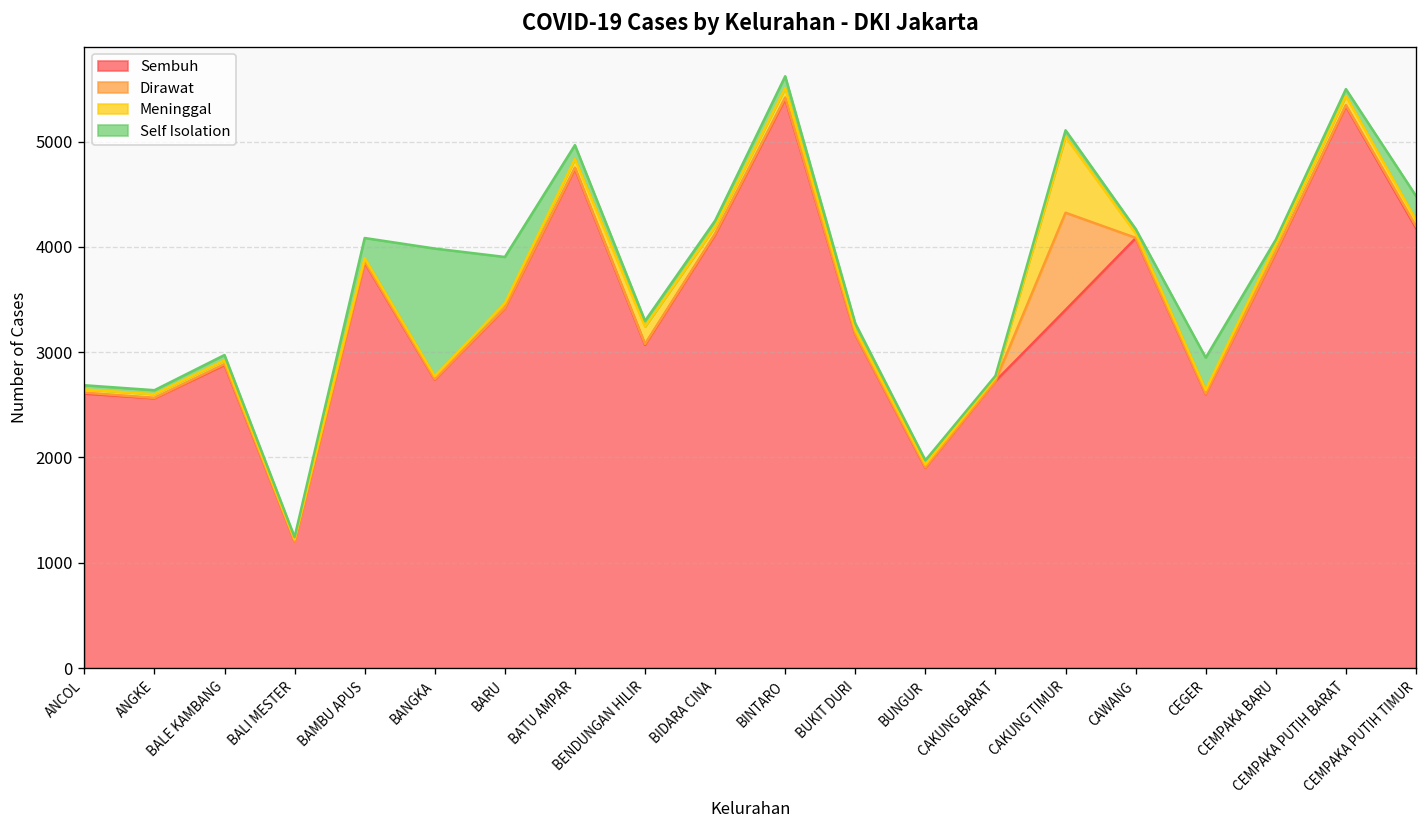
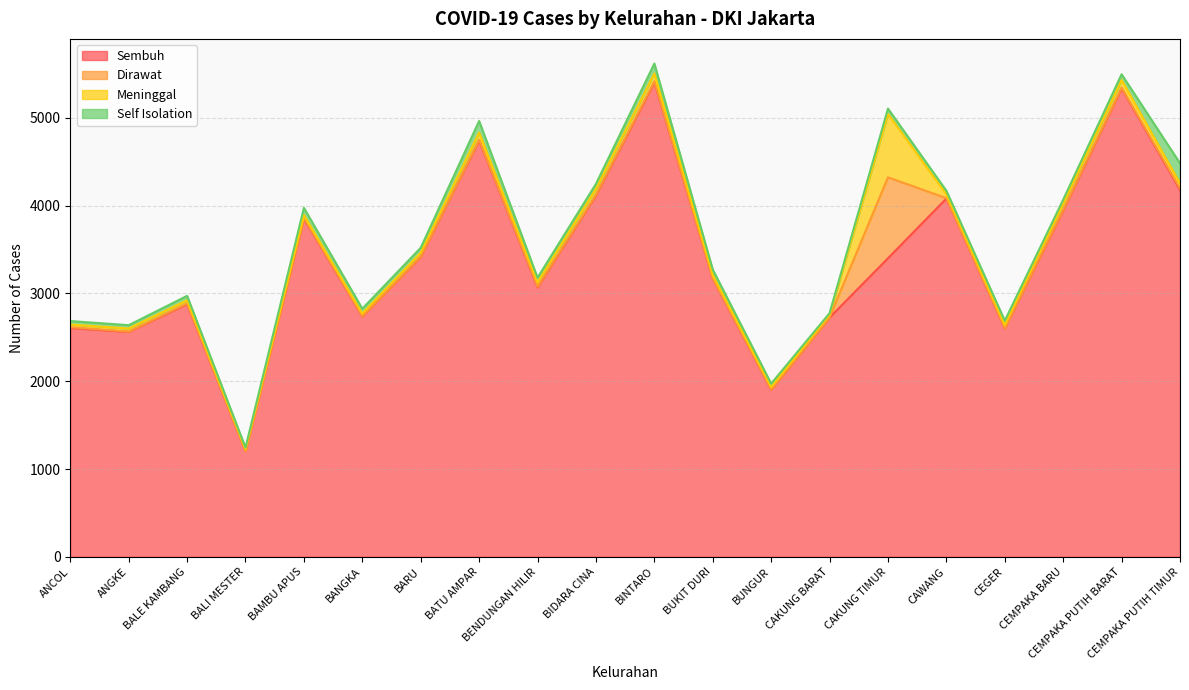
Self Isolation, BAMBU APUS: 200 -> 100
Self Isolation, BANGKA: 1200 -> 100
Self Isolation, BARU: 400 -> 100
Meninggal, BENDUNGAN HILIR: 200 -> 0
Self Isolation, CEGER: 300 -> 0
